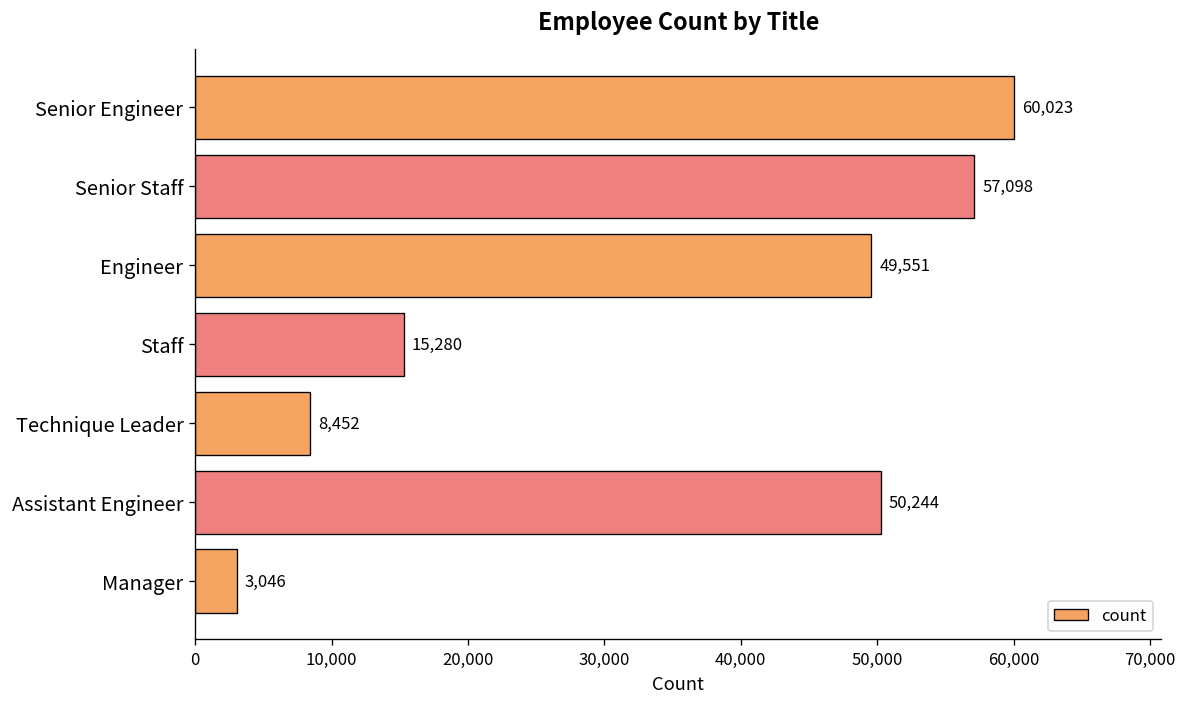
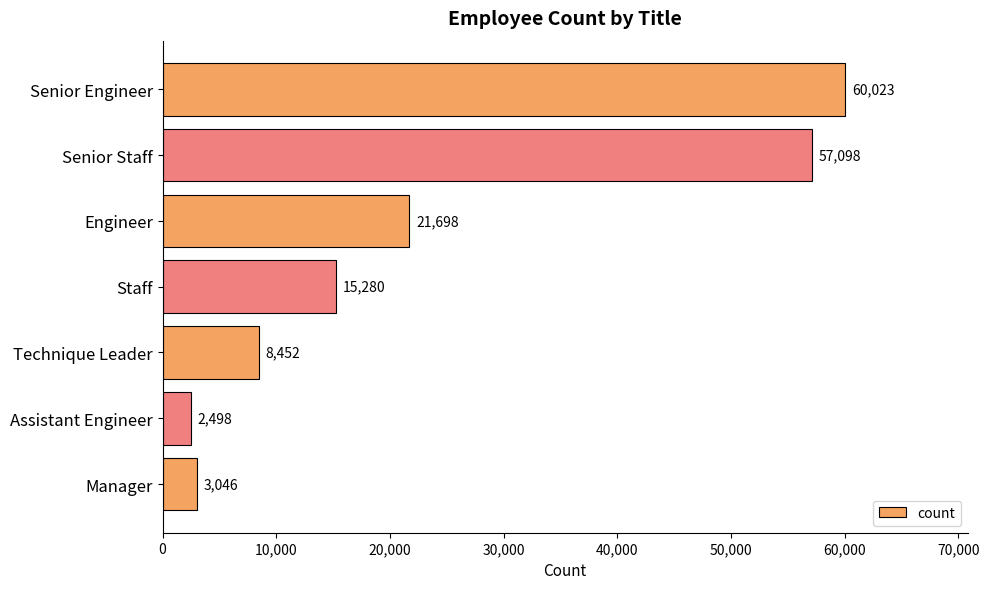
Engineer: 49,551 -> 21,698
Assistant Engineer: 50,244 -> 2,498
